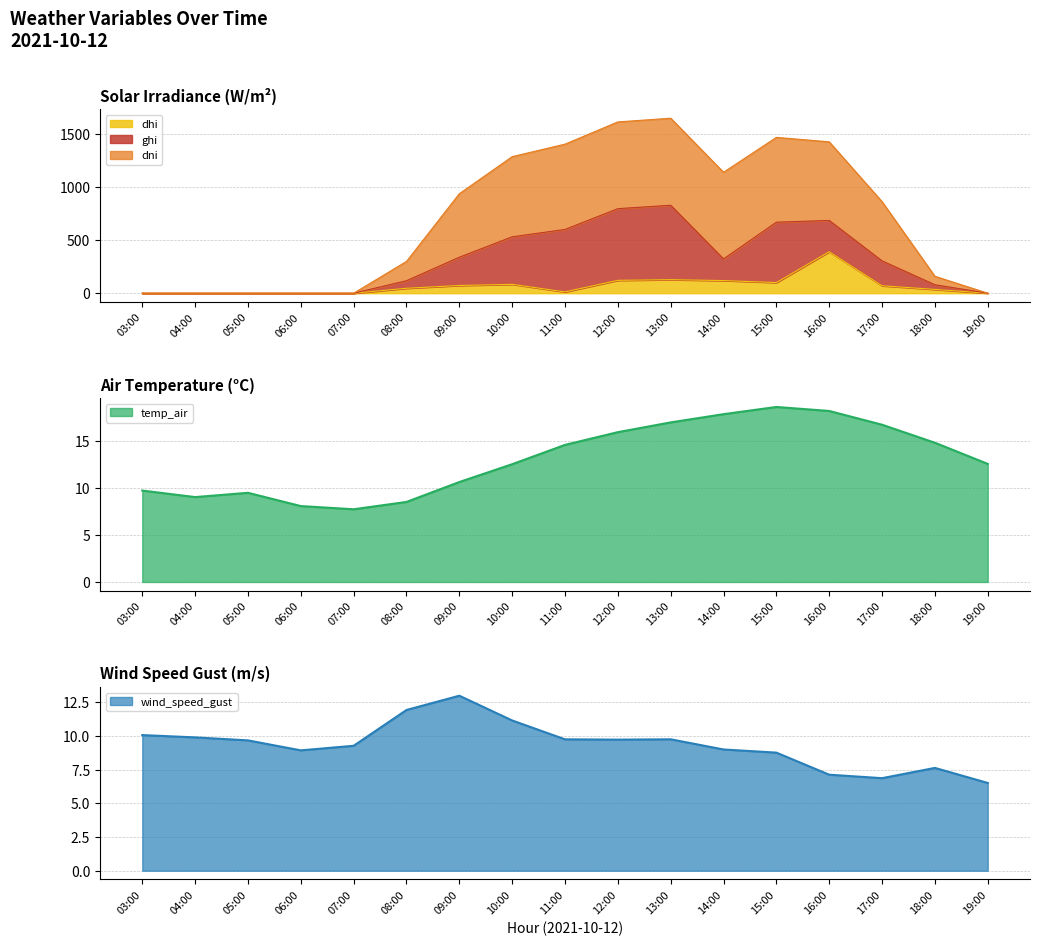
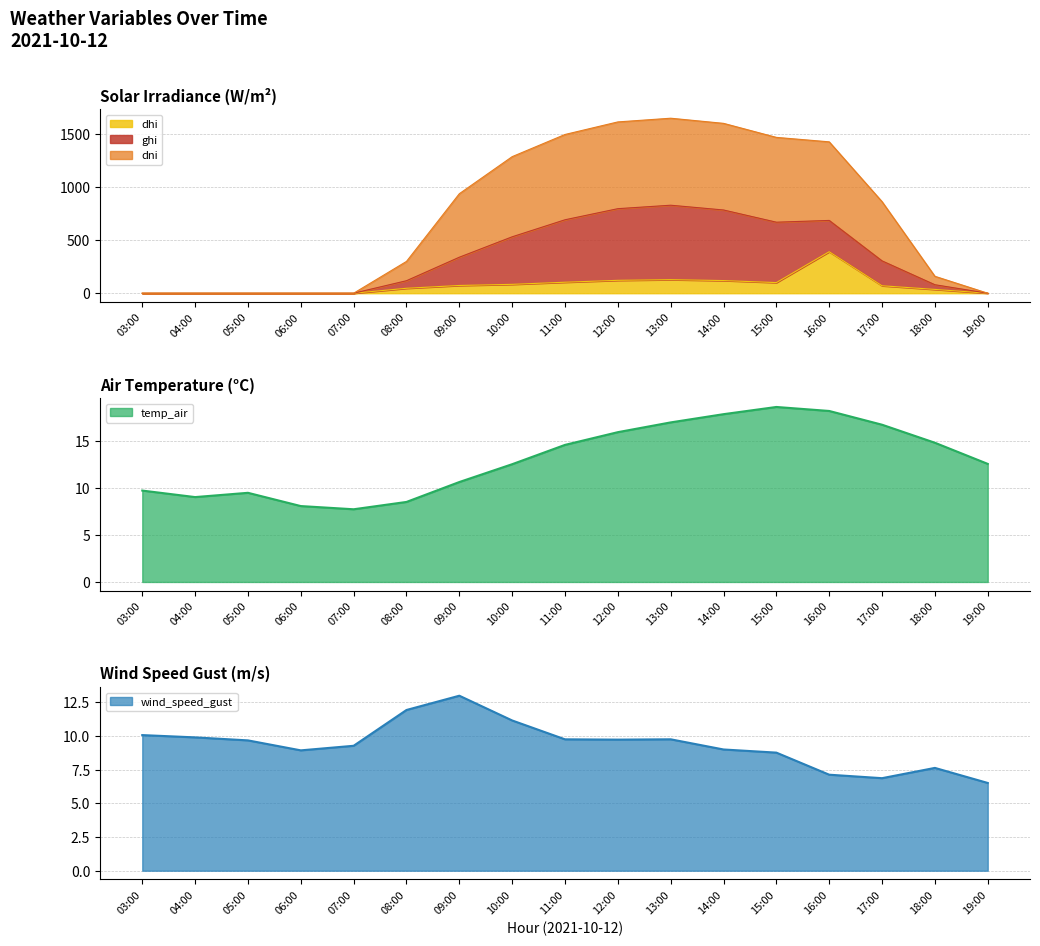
Solar Irradiance (W/m²), dhi, 11:00: 10 -> 100
Solar Irradiance (W/m²), ghi, 14:00: 200 -> 660
